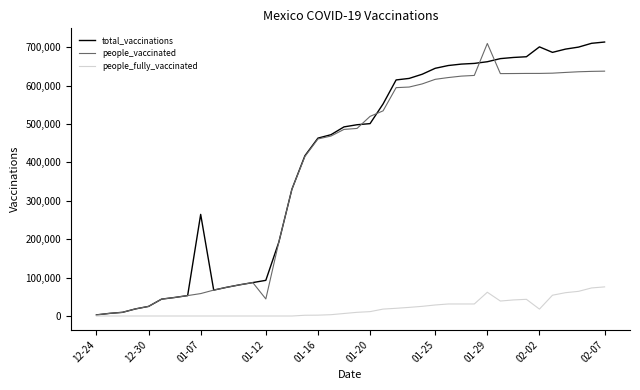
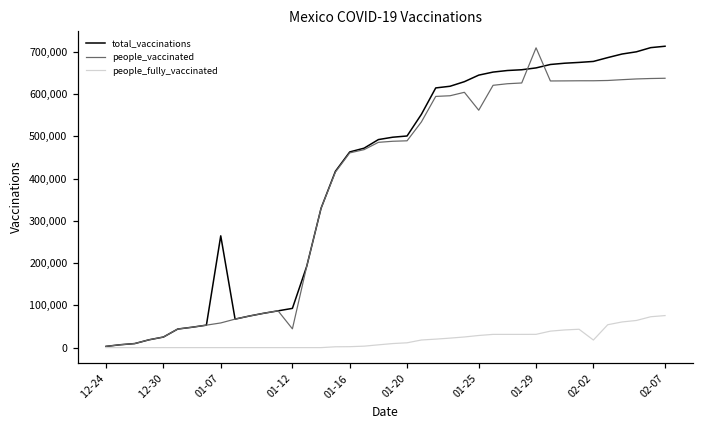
people_vaccinated, 01-20: 520,000 -> 490,000
people_vaccinated, 01-25: 620,000 -> 560,000
people_fully_vaccinated, 01-29: 60,000 -> 30,000
total_vaccinations, 02-02: 700,000 -> 680,000
